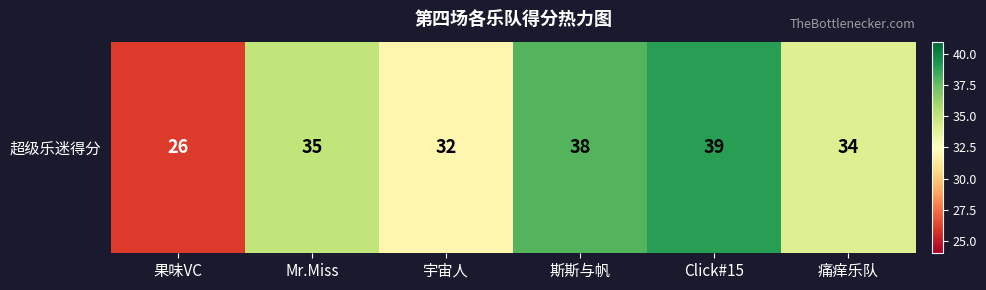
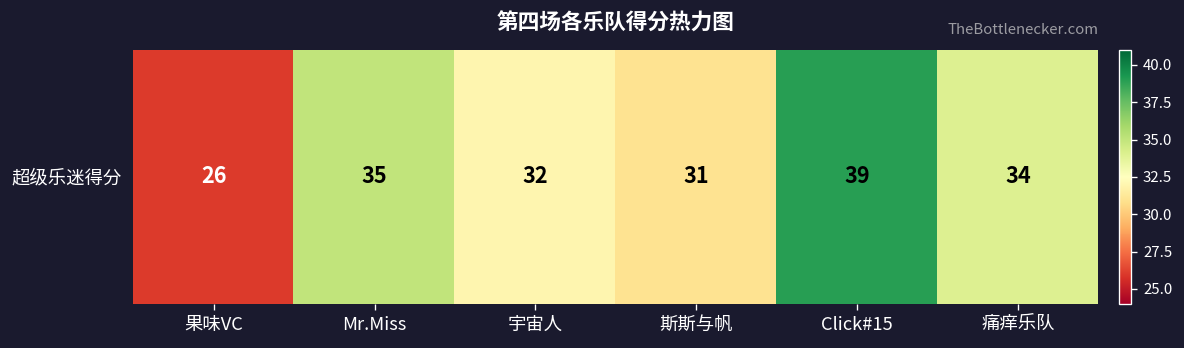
超级乐迷得分, 斯斯与帆: 38 -> 31
